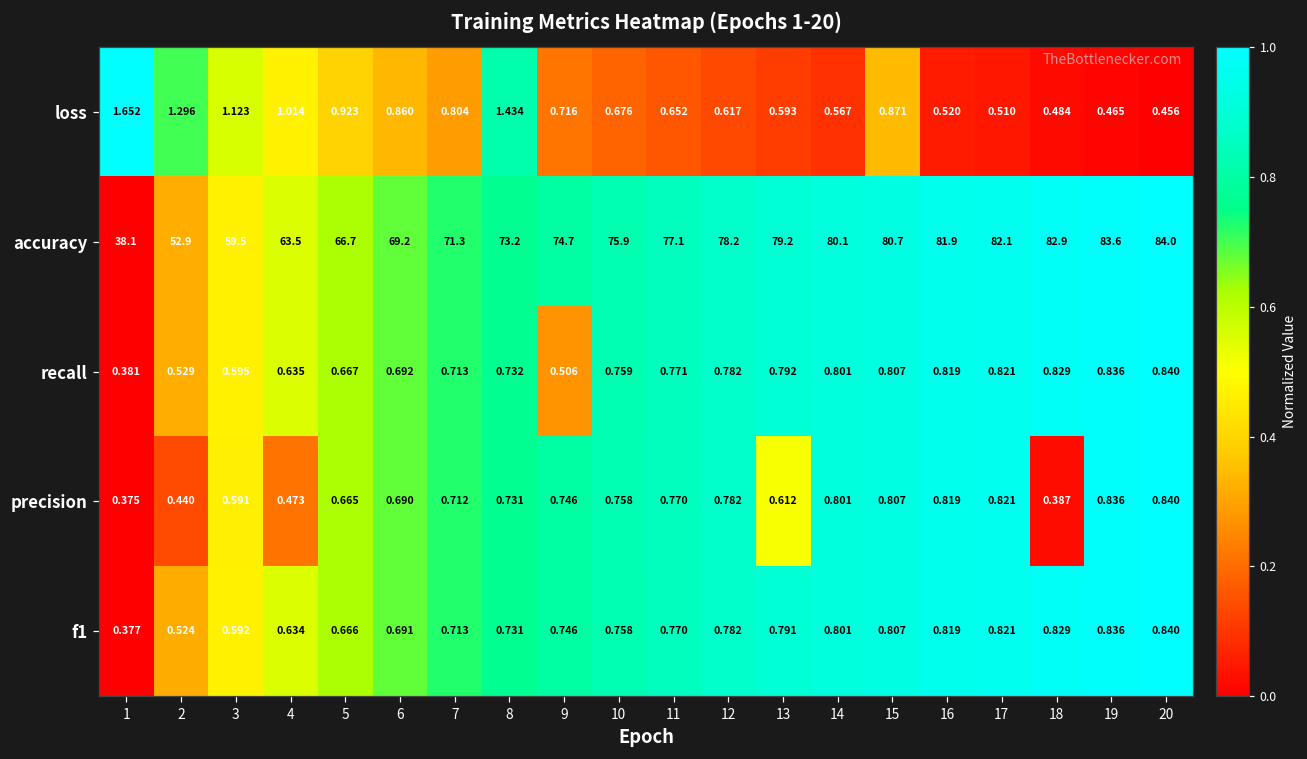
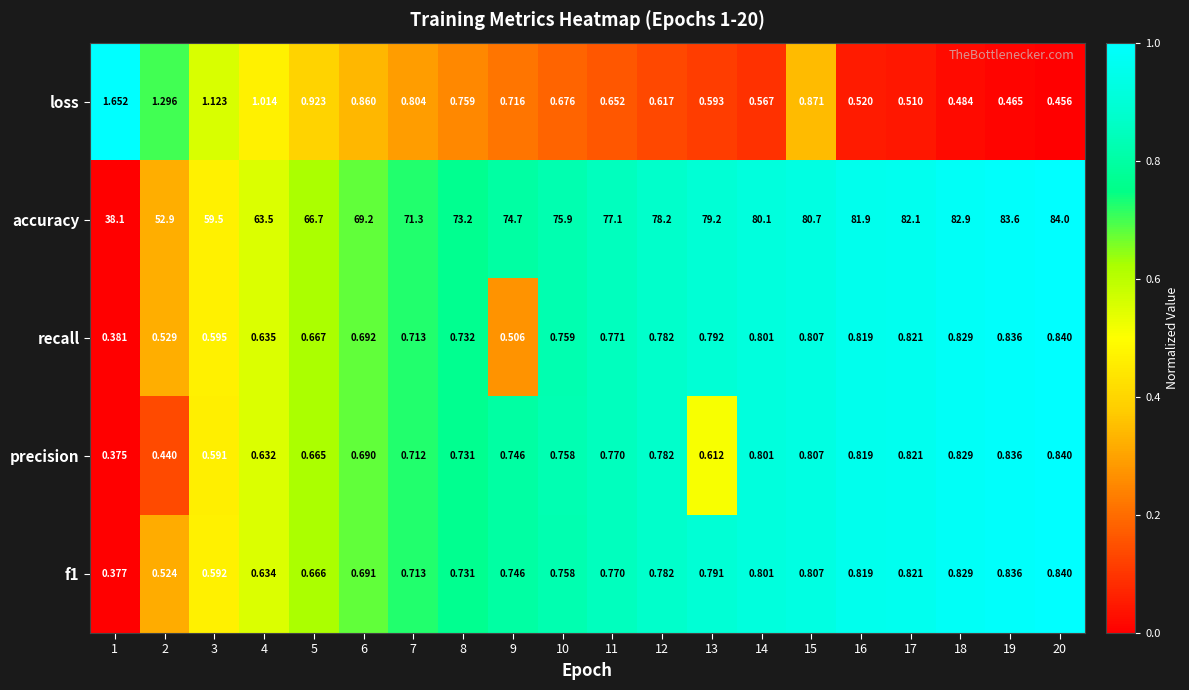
loss, 8: 1.434 -> 0.759
precision, 4: 0.473 -> 0.632
precision, 18: 0.387 -> 0.829
